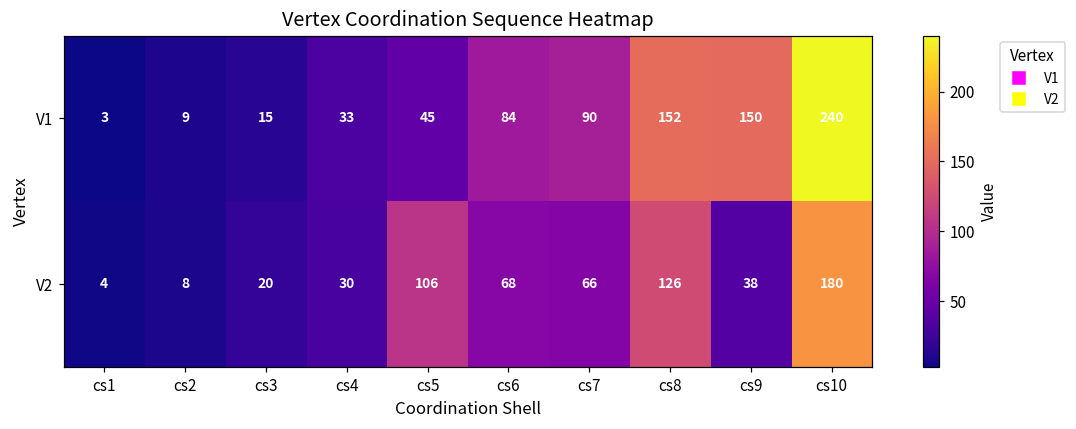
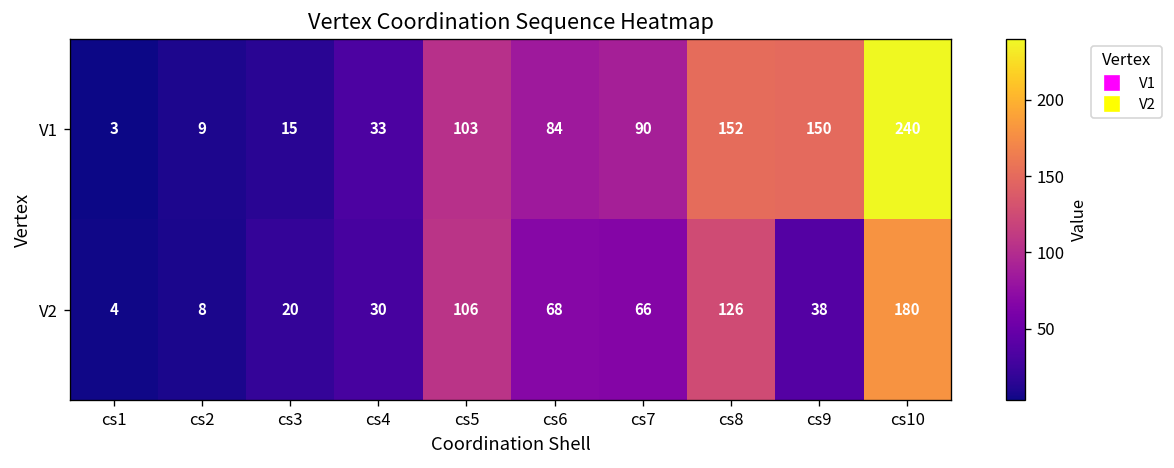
V1, cs5: 45 -> 103
